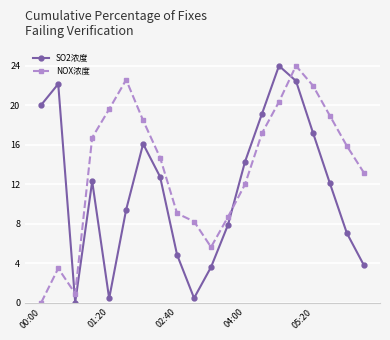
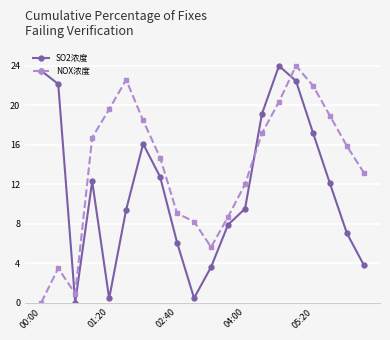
SO2浓度, 00:00: 20 -> 23
SO2浓度, 02:40: 5 -> 6
SO2浓度, 04:00: 14 -> 10
